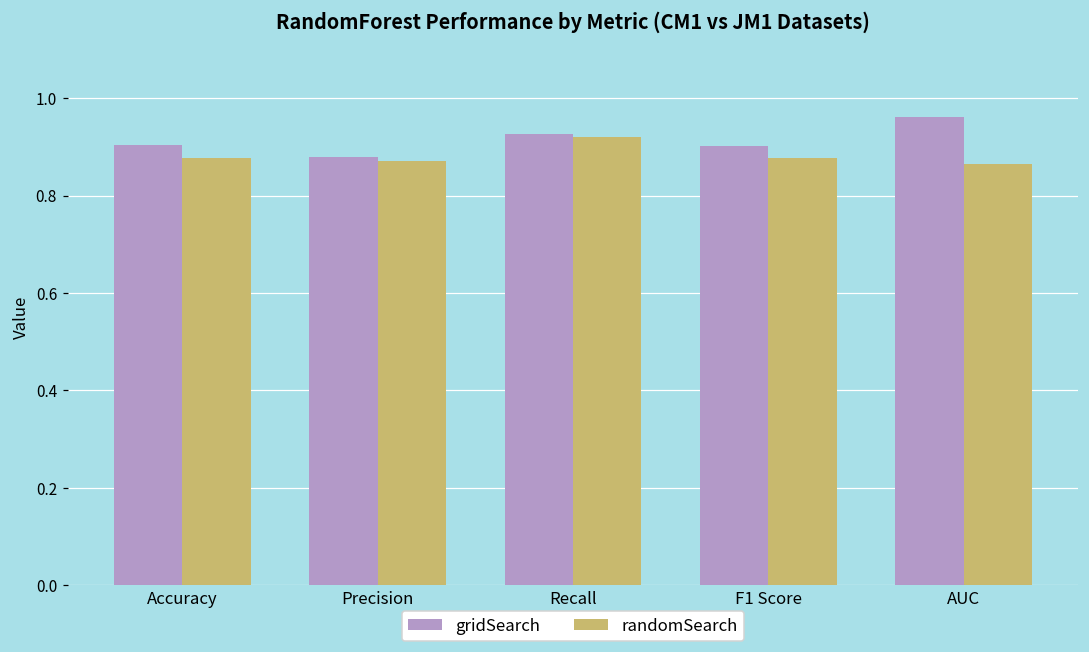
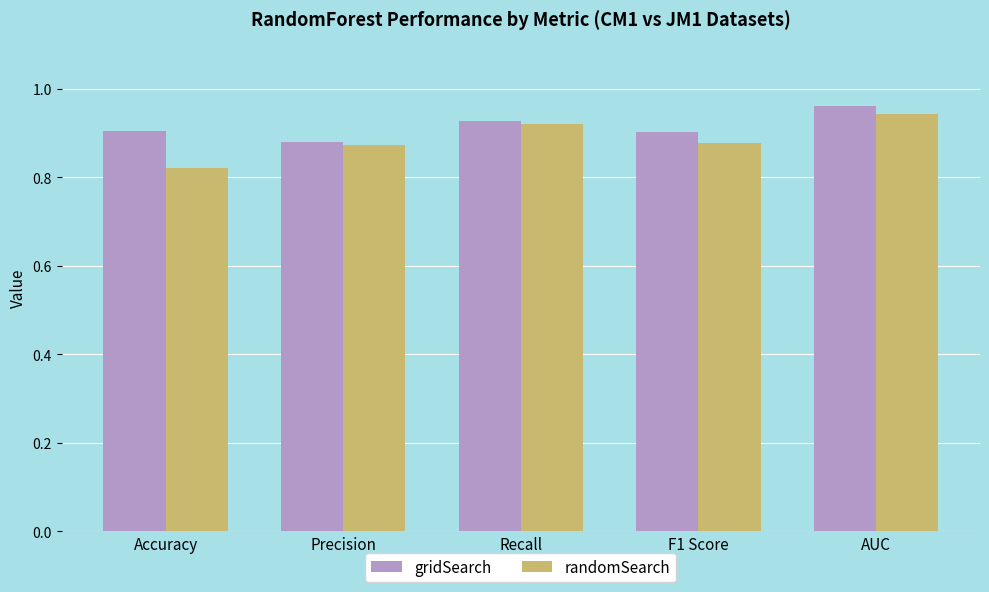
randomSearch, Accuracy: 0.88 -> 0.82
randomSearch, AUC: 0.87 -> 0.94
